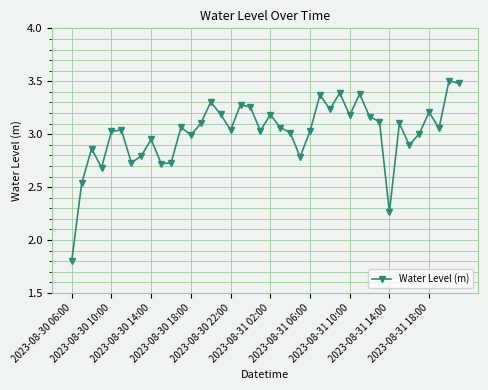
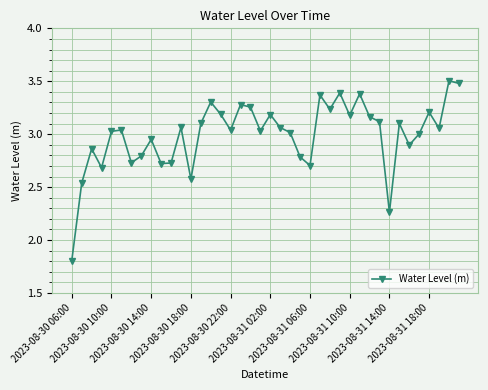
2023-08-30 18:00: 2.99 -> 2.58
2023-08-31 06:00: 3.03 -> 2.70
